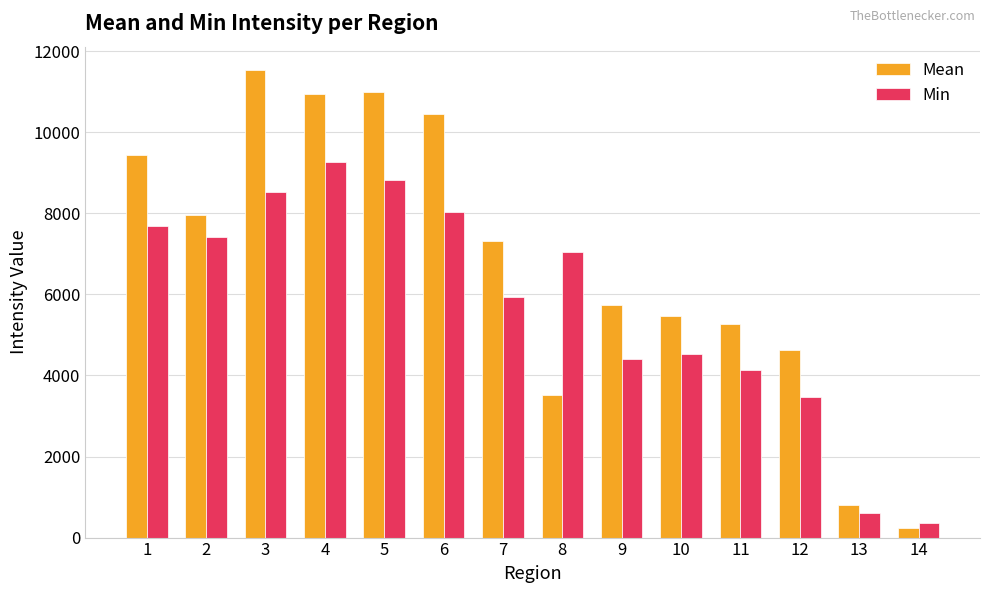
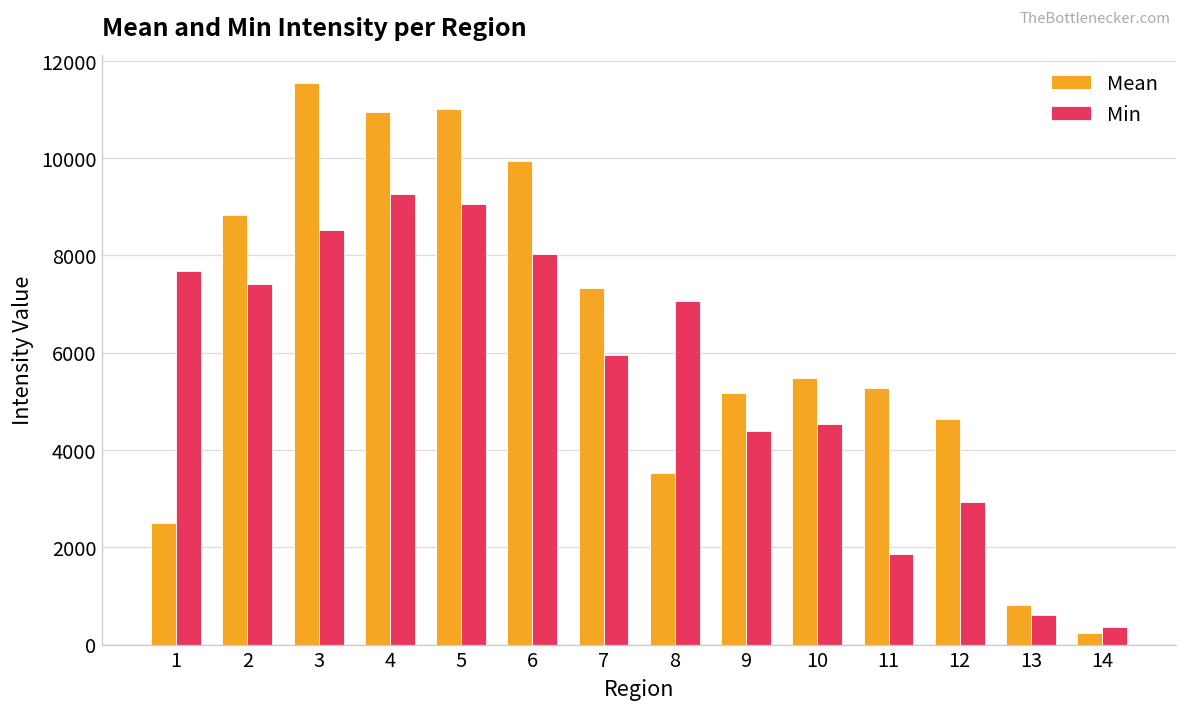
Mean, 1: 9500 -> 2500
Mean, 2: 8000 -> 8800
Min, 5: 8800 -> 9100
Mean, 6: 10500 -> 9900
Mean, 9: 5700 -> 5200
Min, 11: 4100 -> 1900
Min, 12: 3500 -> 2900
